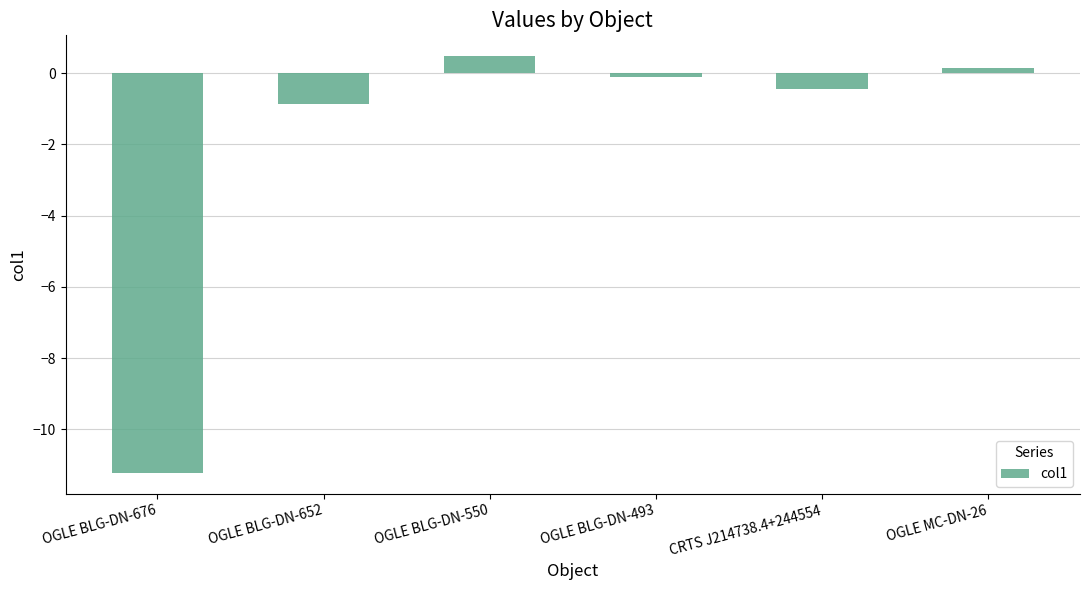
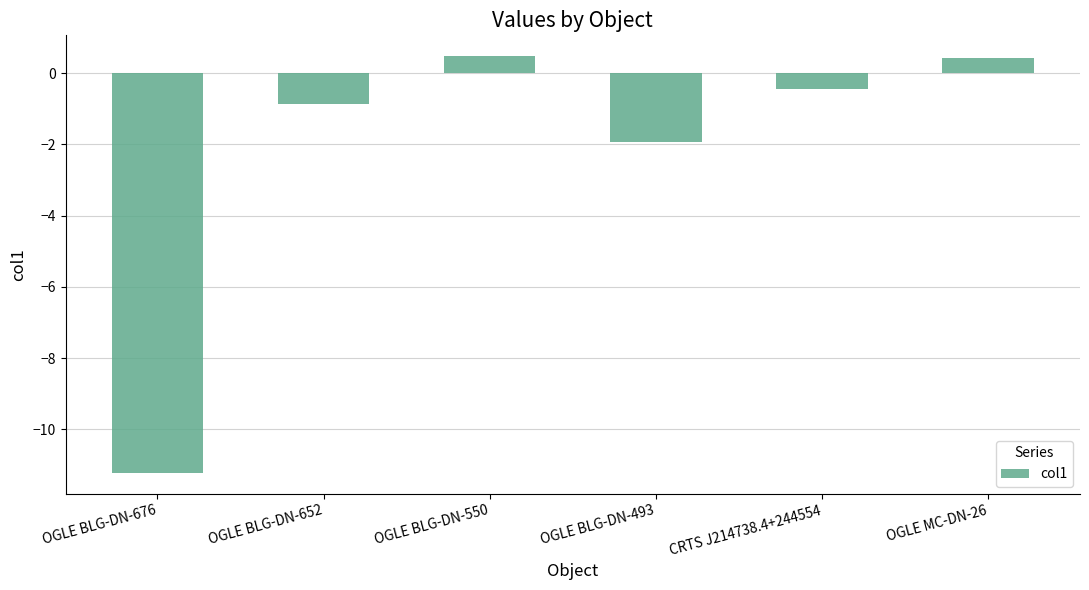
OGLE BLG-DN-493: -0.1 -> -1.9
OGLE MC-DN-26: 0.1 -> 0.4
